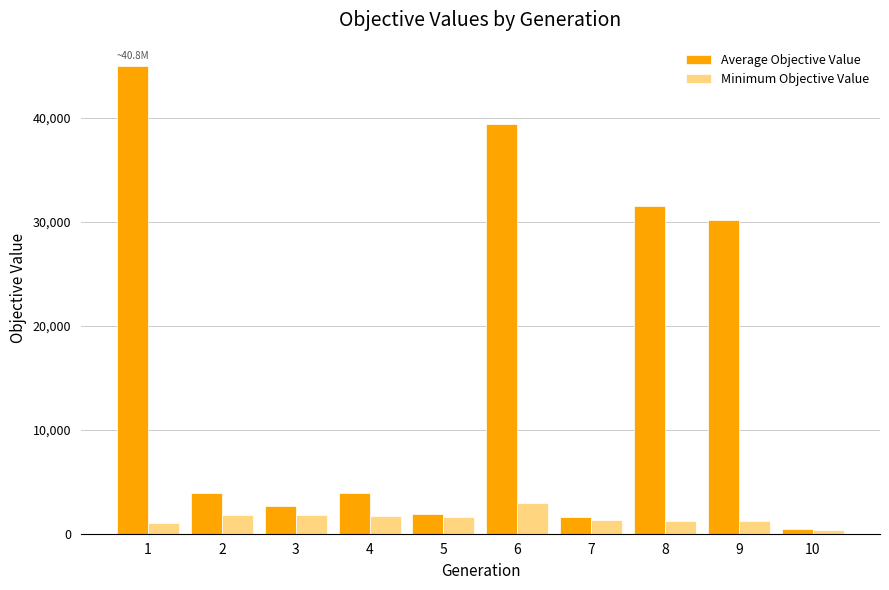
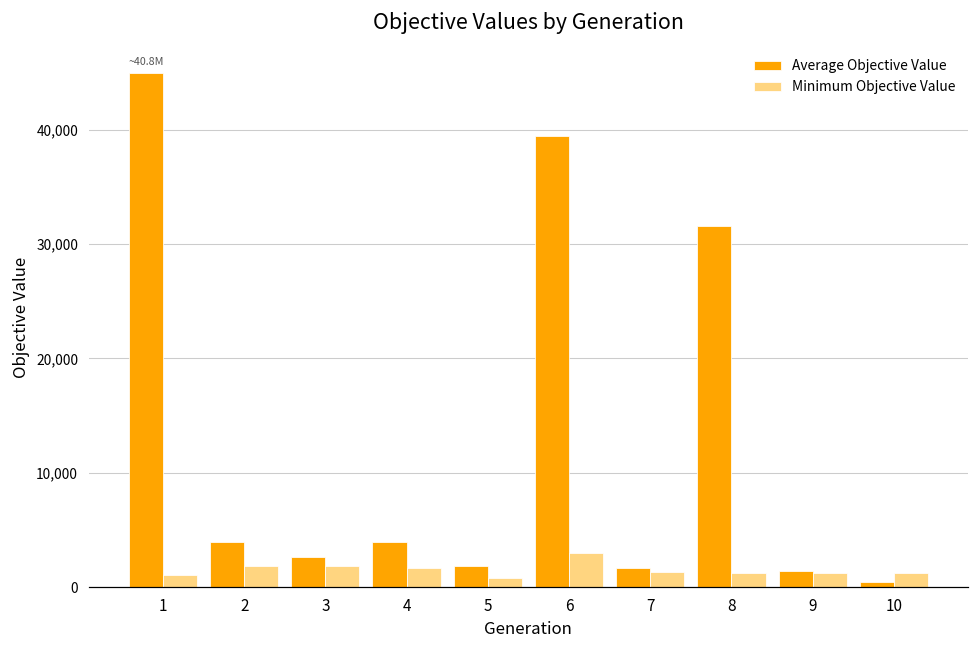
Minimum Objective Value, 5: 1,600 -> 800
Average Objective Value, 9: 30,200 -> 1,400
Minimum Objective Value, 10: 400 -> 1,200
